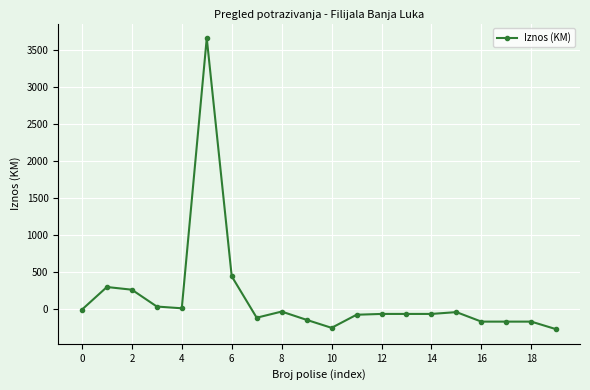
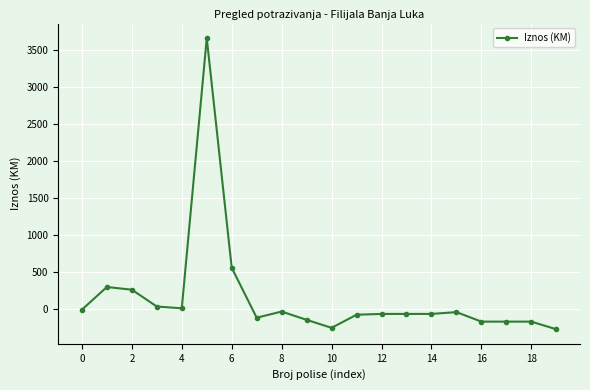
6: 400 -> 600
